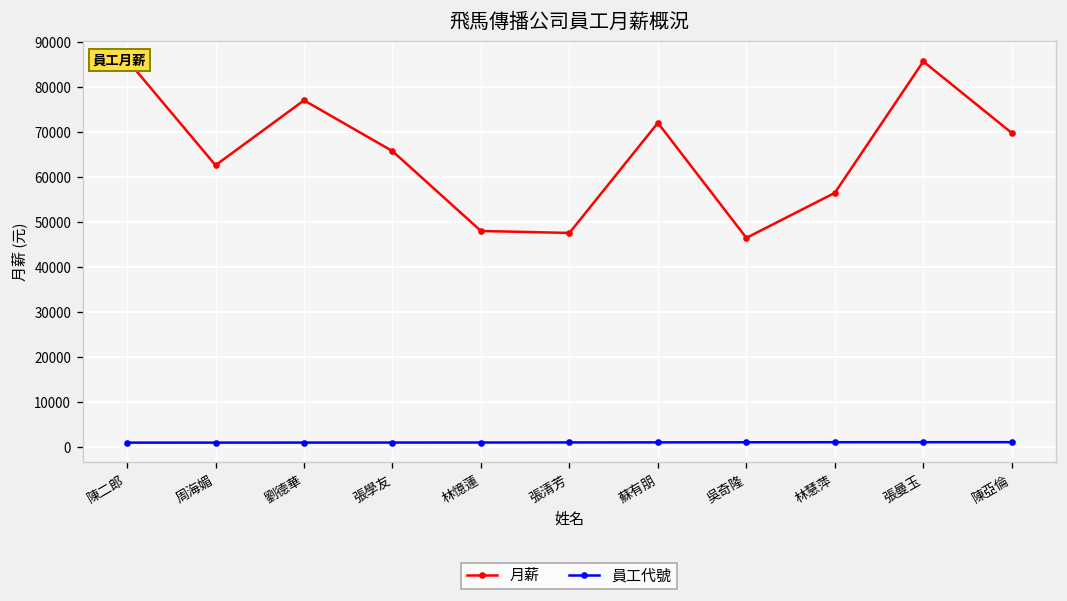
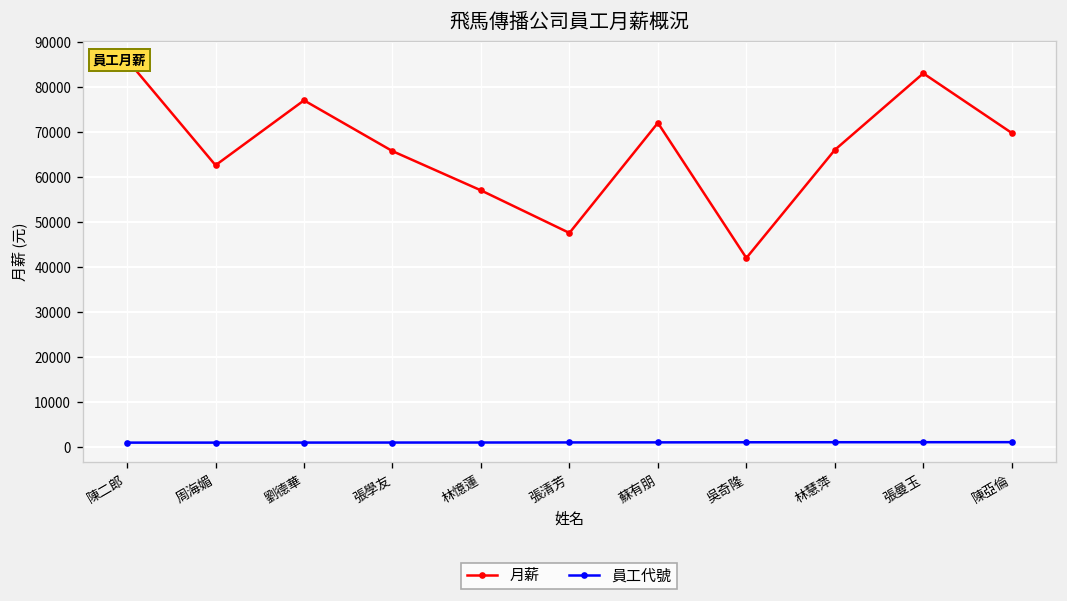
月薪, 林憶蓮: 48000 -> 57000
月薪, 吳奇隆: 46000 -> 42000
月薪, 林慧萍: 56000 -> 66000
月薪, 張曼玉: 86000 -> 83000
